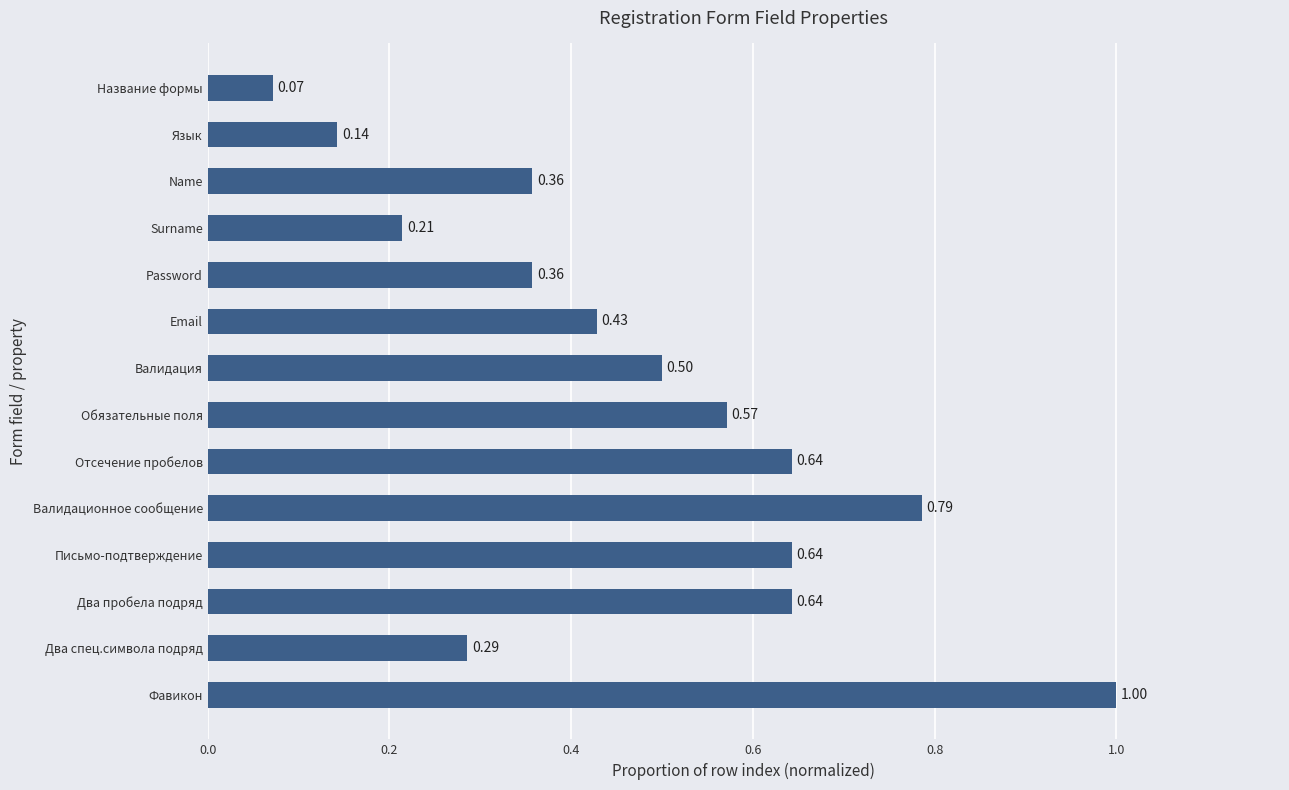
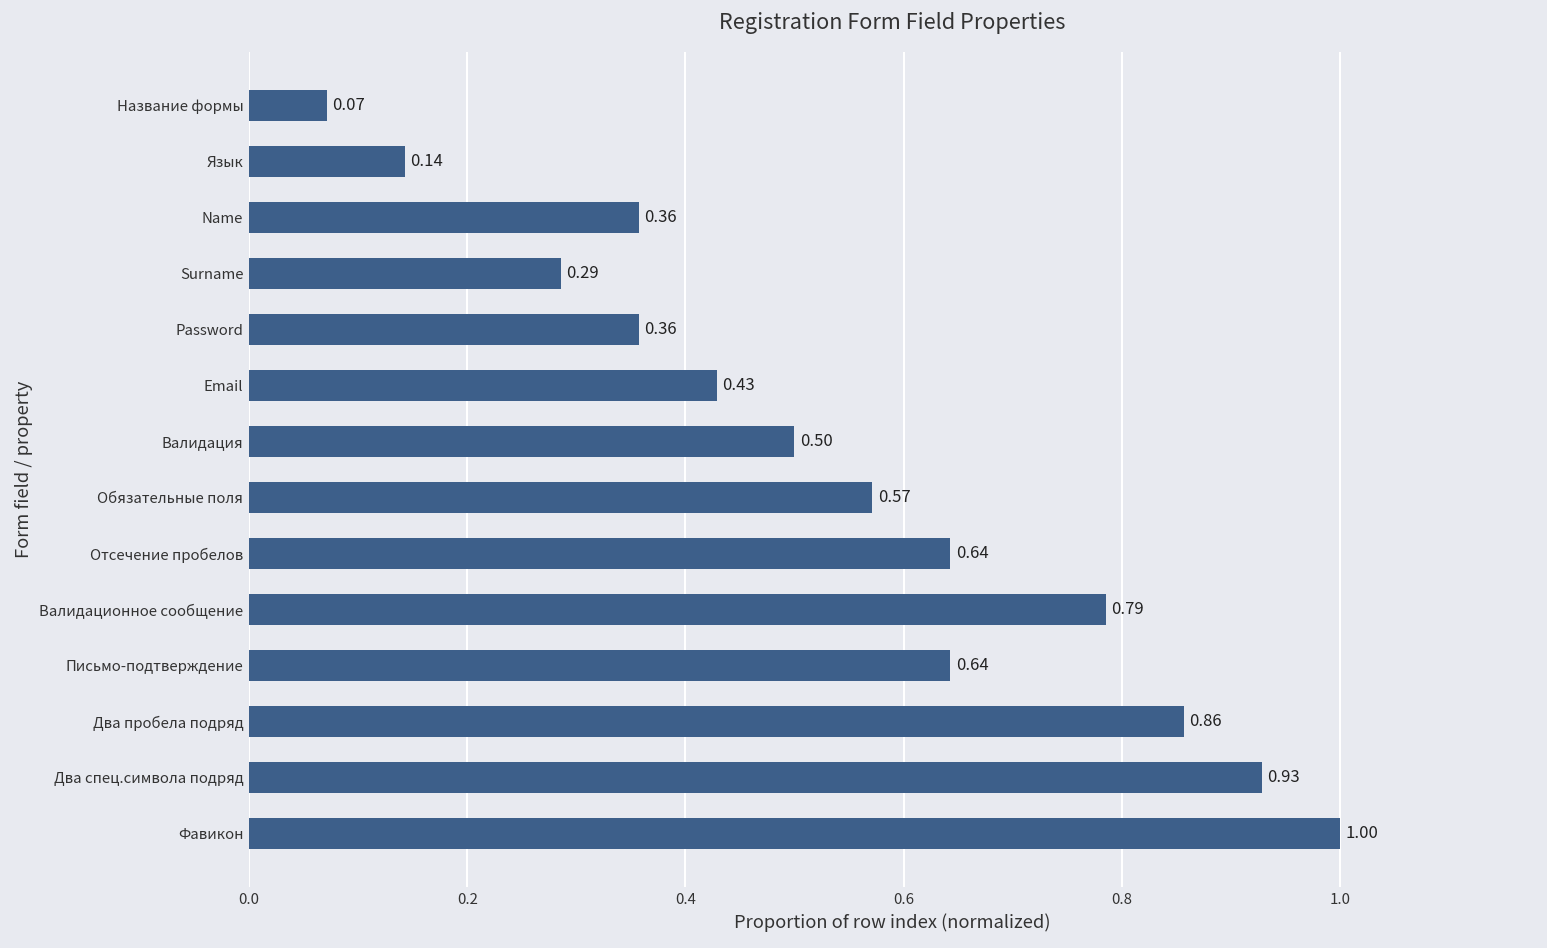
Surname: 0.21 -> 0.29
Два пробела подряд: 0.64 -> 0.86
Два спец.символа подряд: 0.29 -> 0.93
